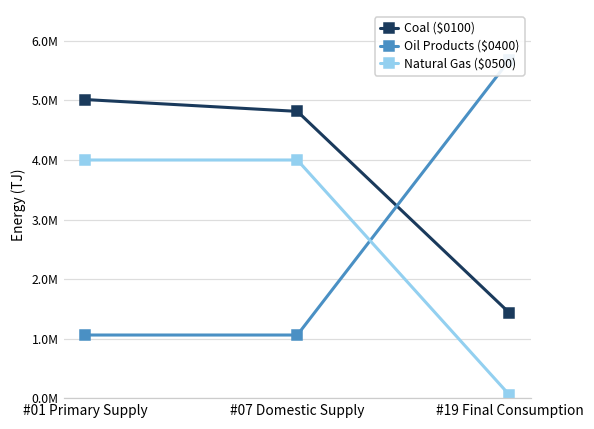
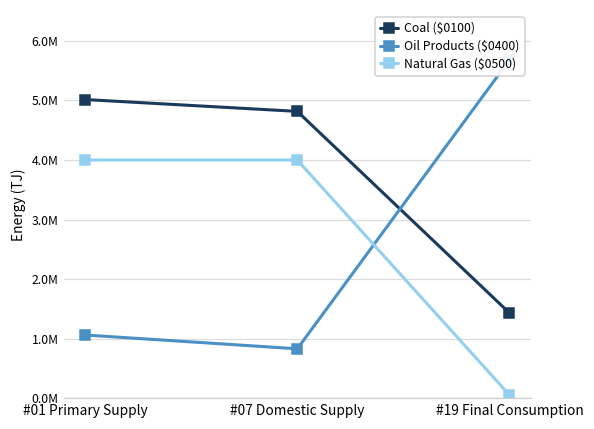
Oil Products ($0400), #07 Domestic Supply: 1100000 -> 800000
